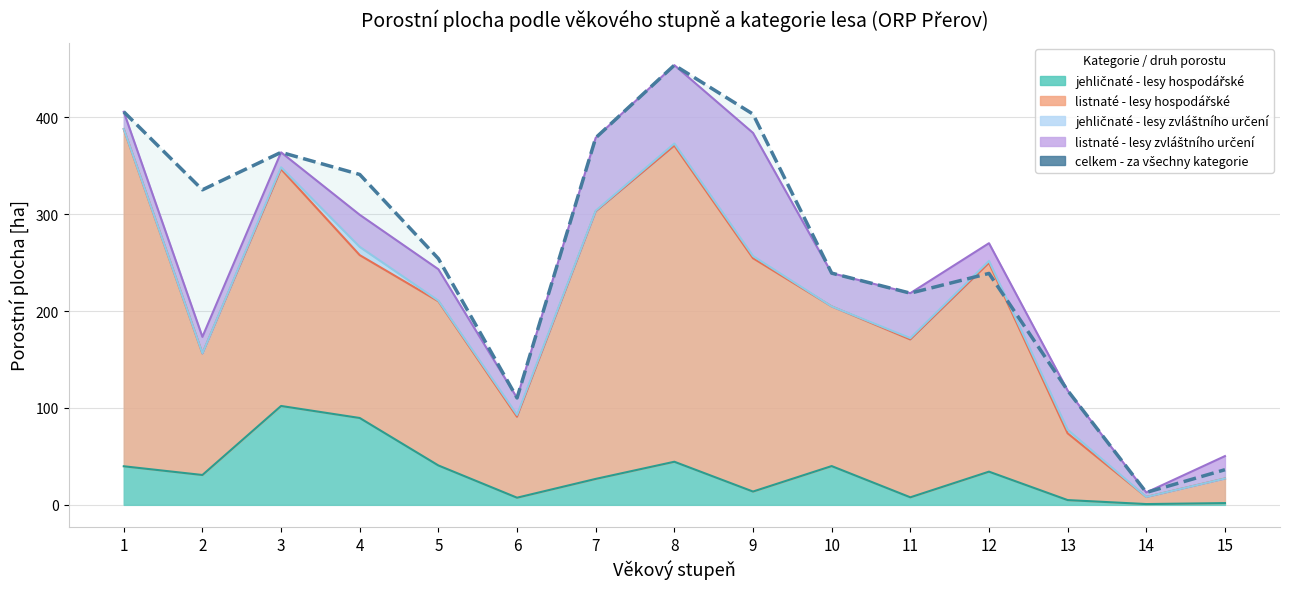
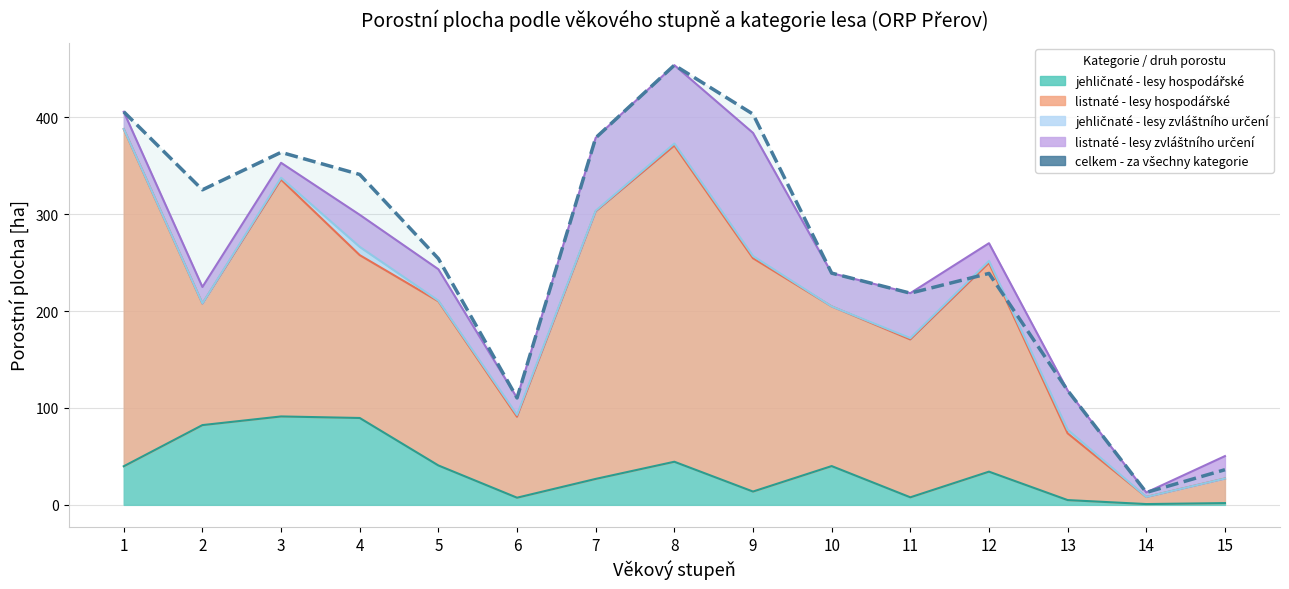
jehličnaté - lesy hospodářské, 2: 30 -> 80
jehličnaté - lesy hospodářské, 3: 100 -> 90
